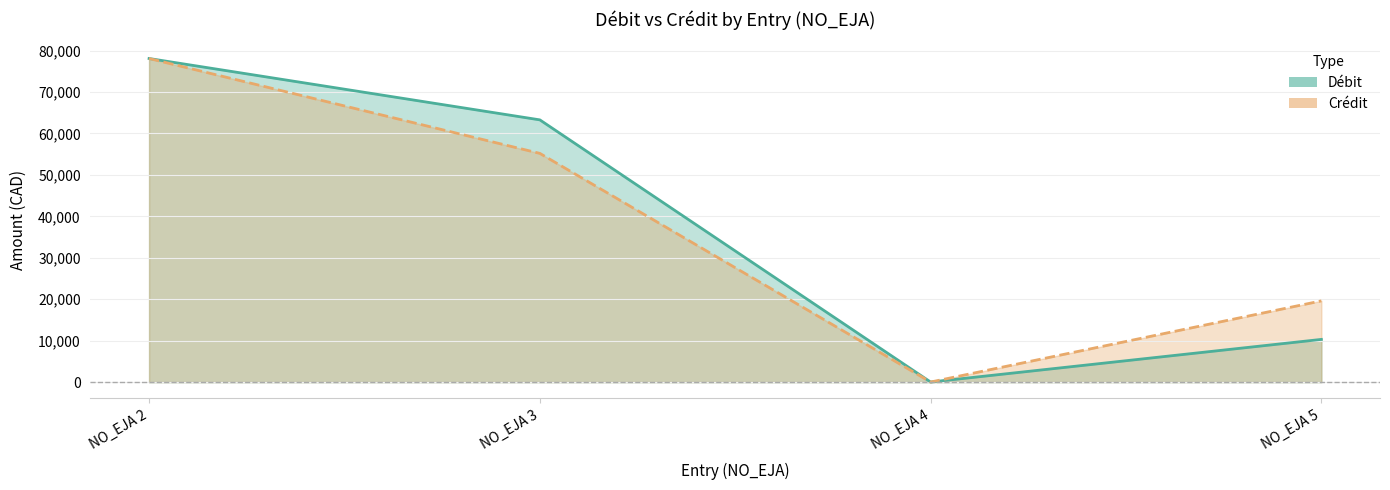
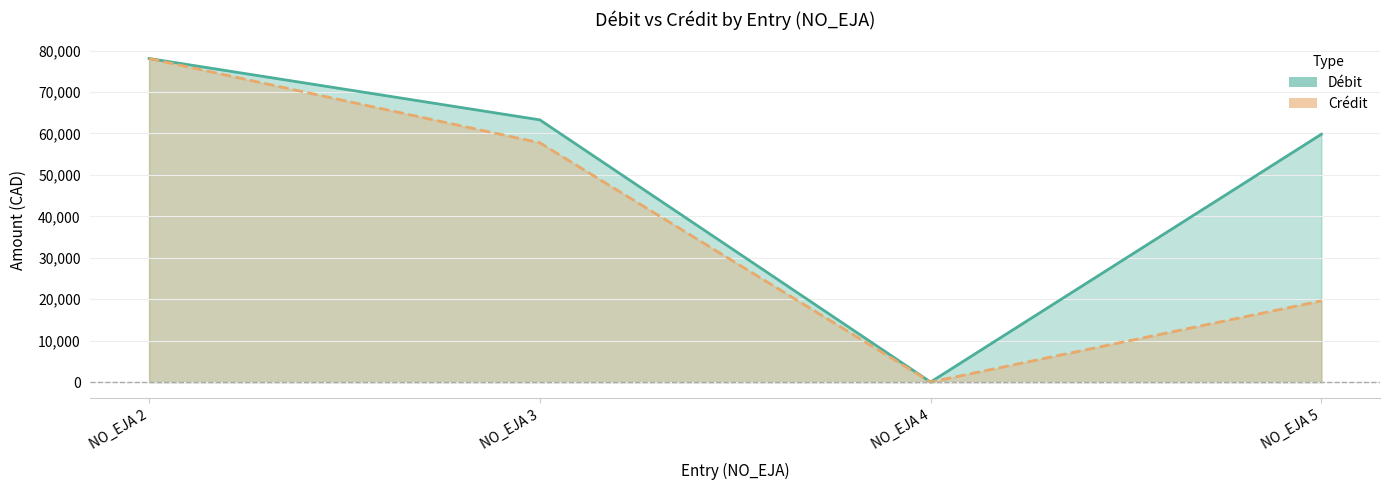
Crédit, NO_EJA 3: 55,000 -> 58,000
Débit, NO_EJA 5: 10,000 -> 60,000
